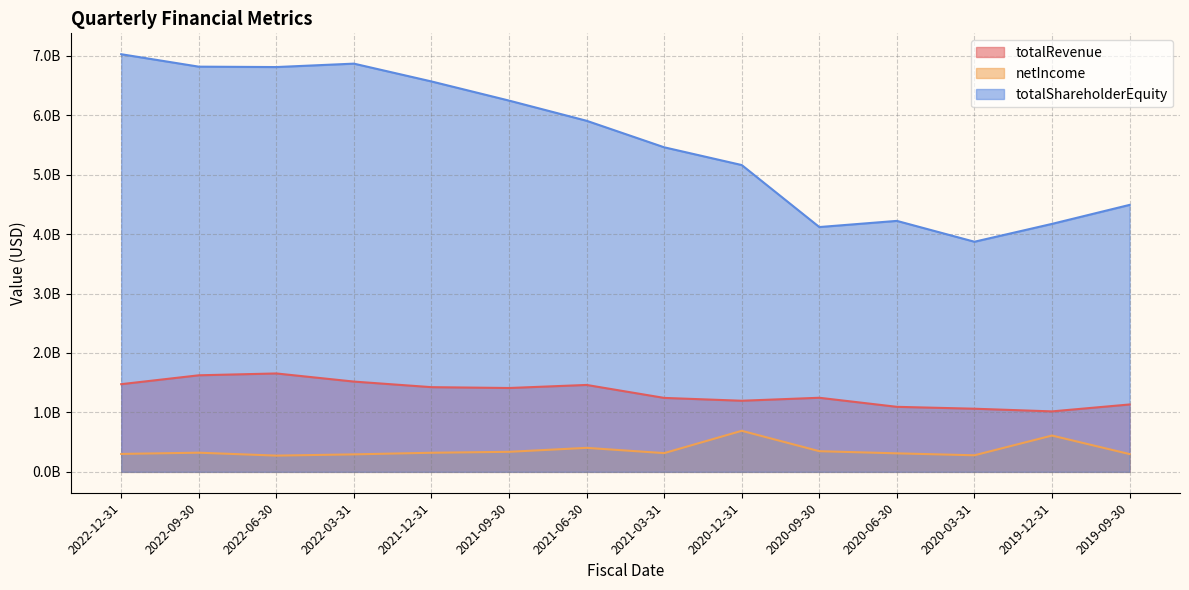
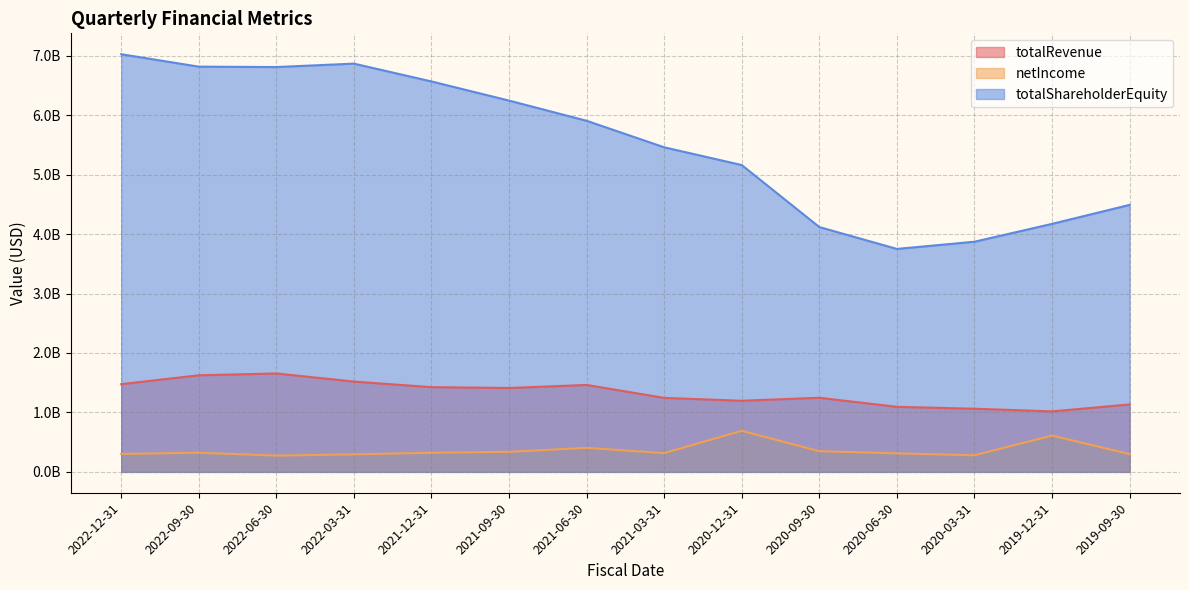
totalShareholderEquity, 2020-06-30: 4200000000 -> 3700000000
